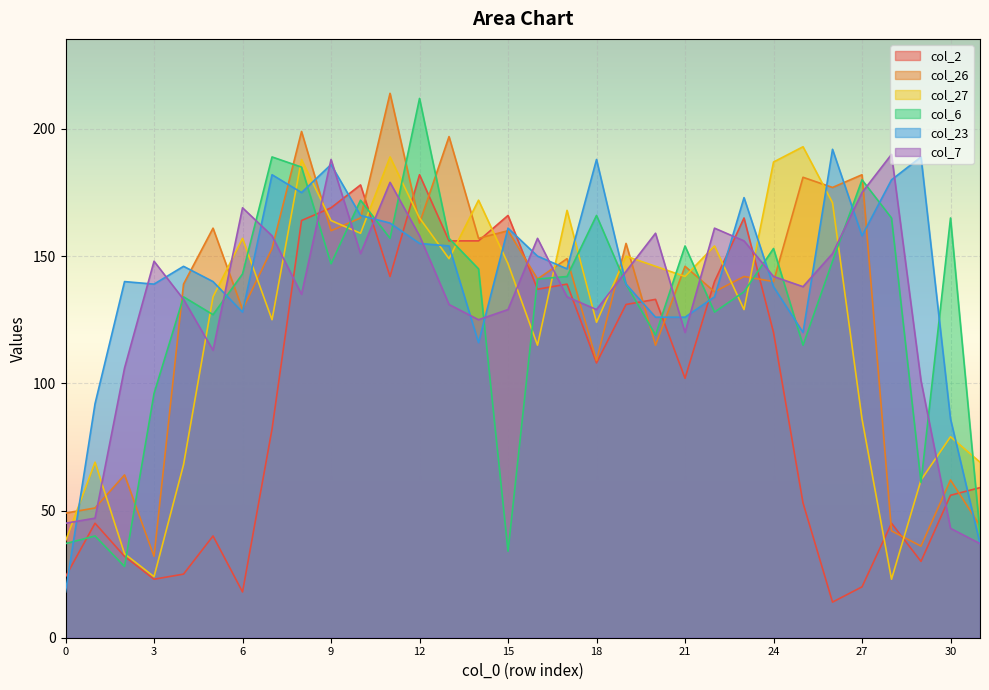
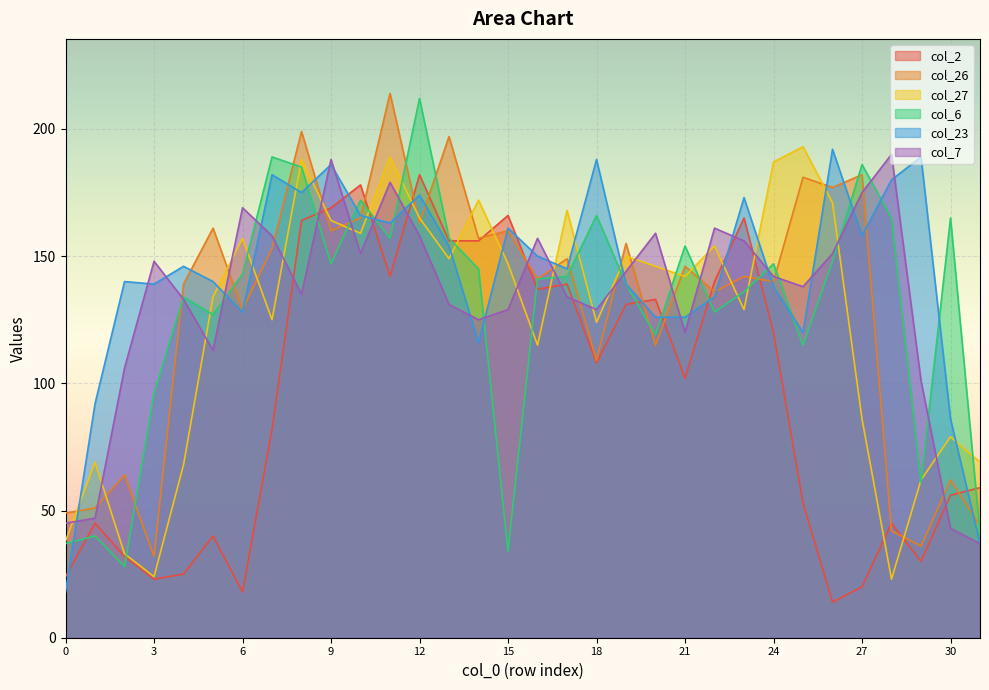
col_23, 12: 155 -> 174
col_6, 24: 153 -> 147
col_6, 27: 180 -> 186
